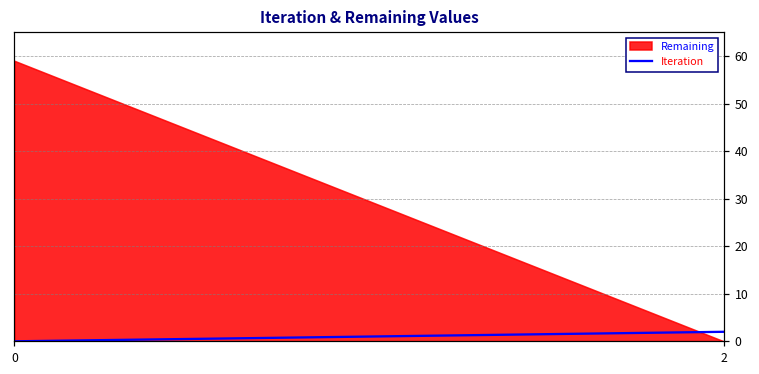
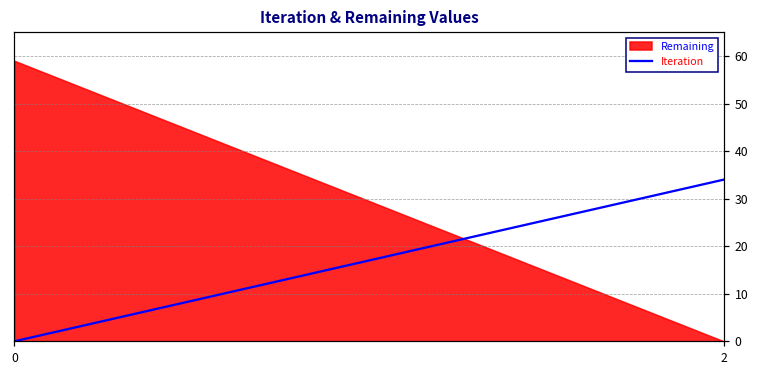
Iteration, 2: 2 -> 34
